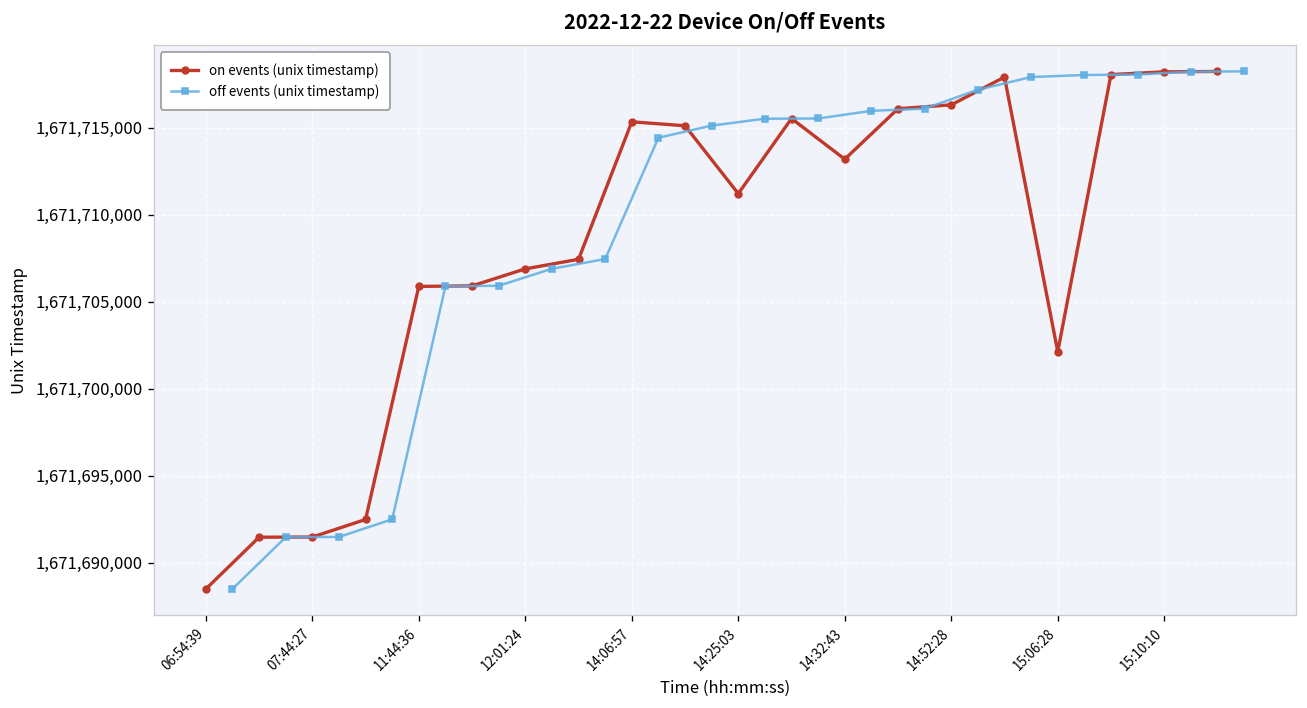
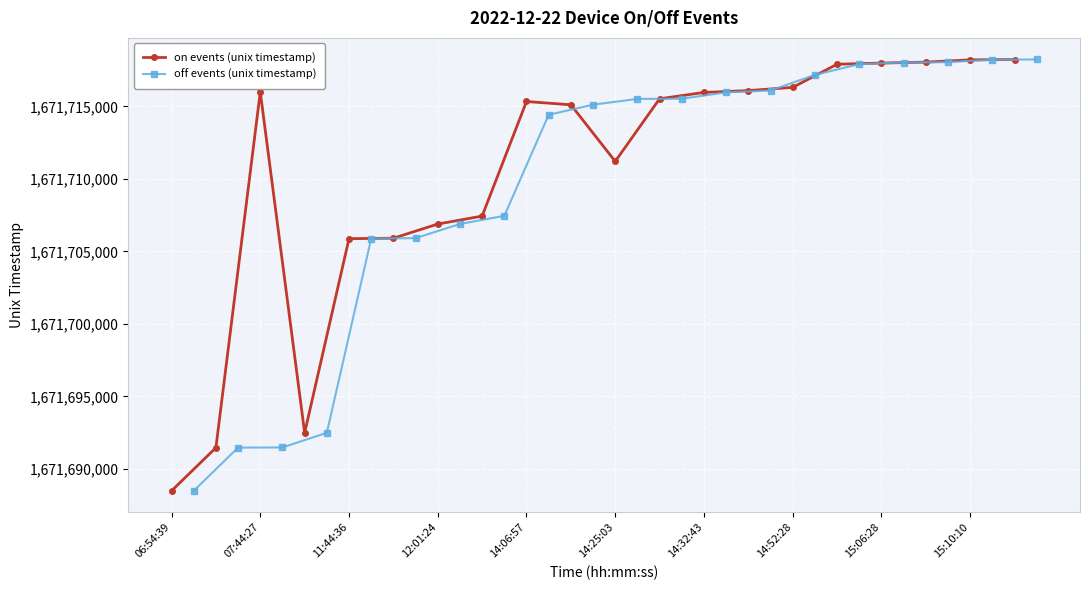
on events (unix timestamp), 07:44:27: 1,671,691,500 -> 1,671,716,000
on events (unix timestamp), 14:32:43: 1,671,713,200 -> 1,671,716,000
on events (unix timestamp), 15:06:28: 1,671,702,100 -> 1,671,718,000
